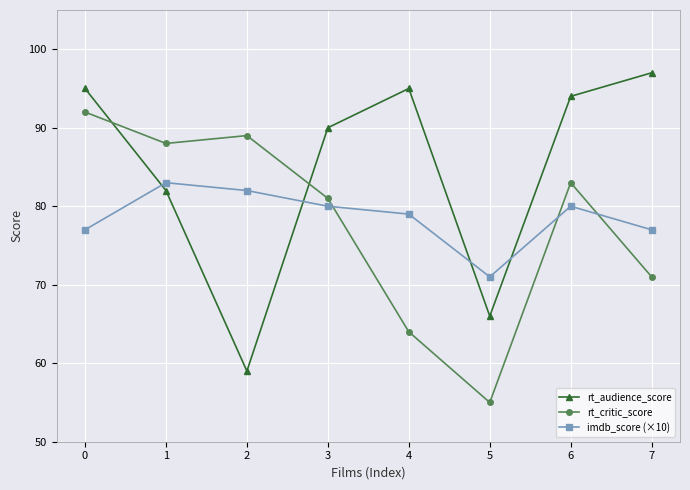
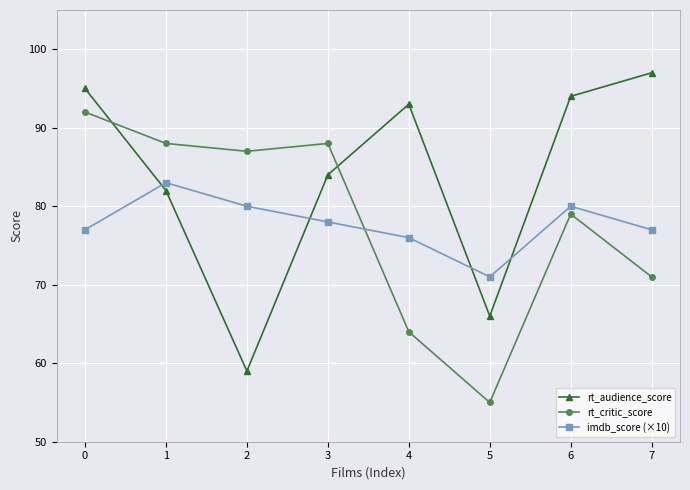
rt_critic_score, 2: 89 -> 87
imdb_score (×10), 2: 82 -> 80
rt_audience_score, 3: 90 -> 84
rt_critic_score, 3: 81 -> 88
imdb_score (×10), 3: 80 -> 78
rt_audience_score, 4: 95 -> 93
imdb_score (×10), 4: 79 -> 76
rt_critic_score, 6: 83 -> 79
